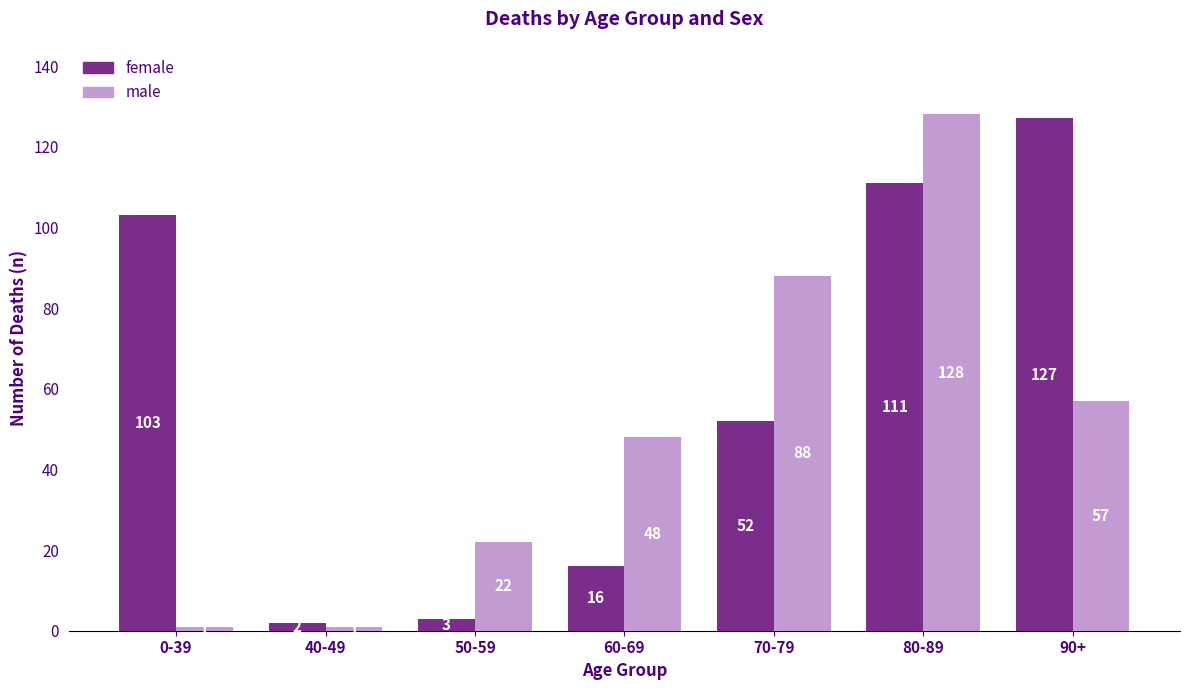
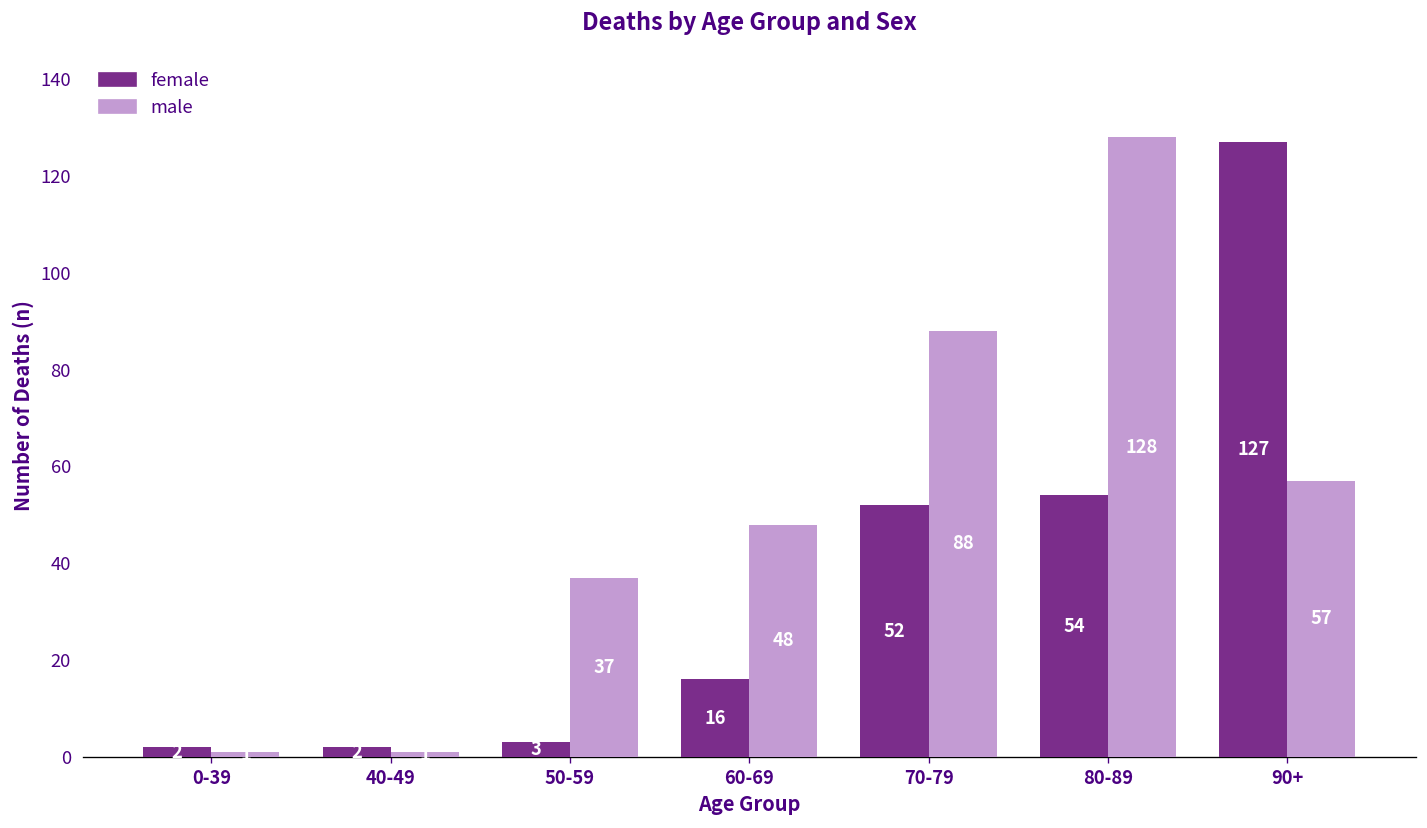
female, 0-39: 103 -> 2
male, 50-59: 22 -> 37
female, 80-89: 111 -> 54
